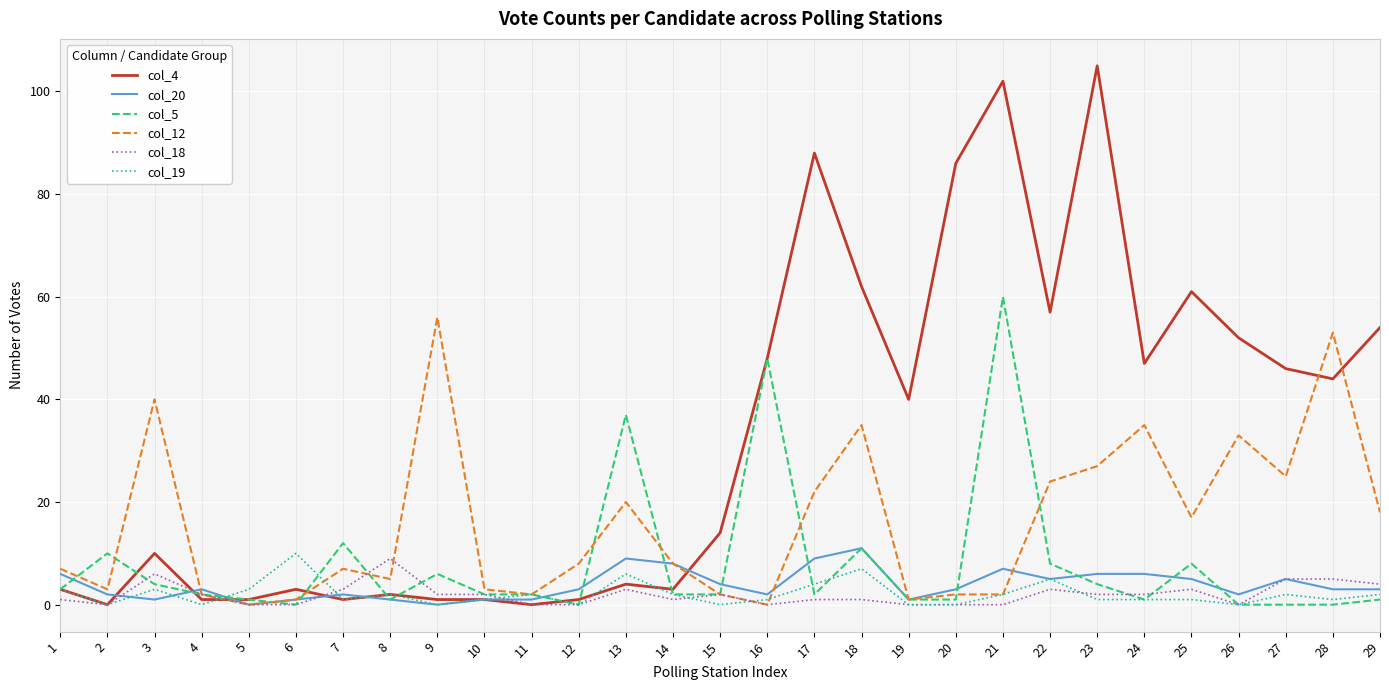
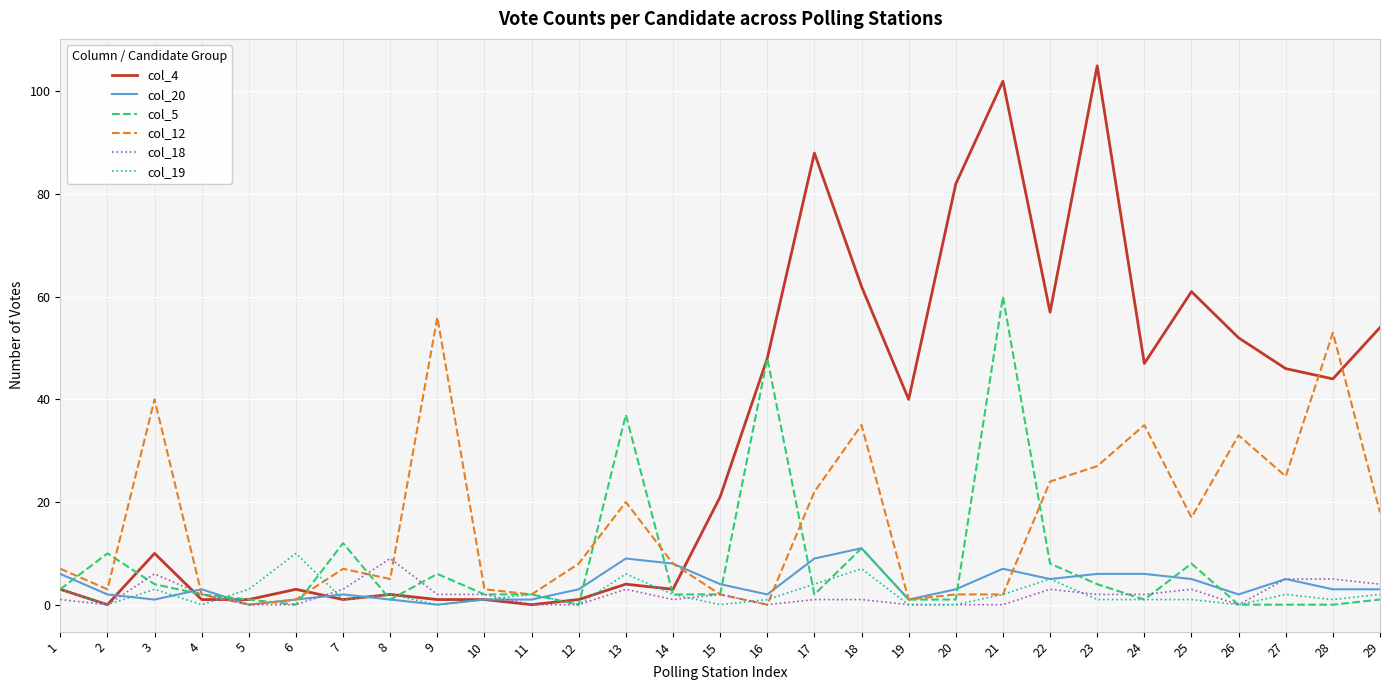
col_4, 15: 14 -> 21
col_4, 20: 86 -> 82
